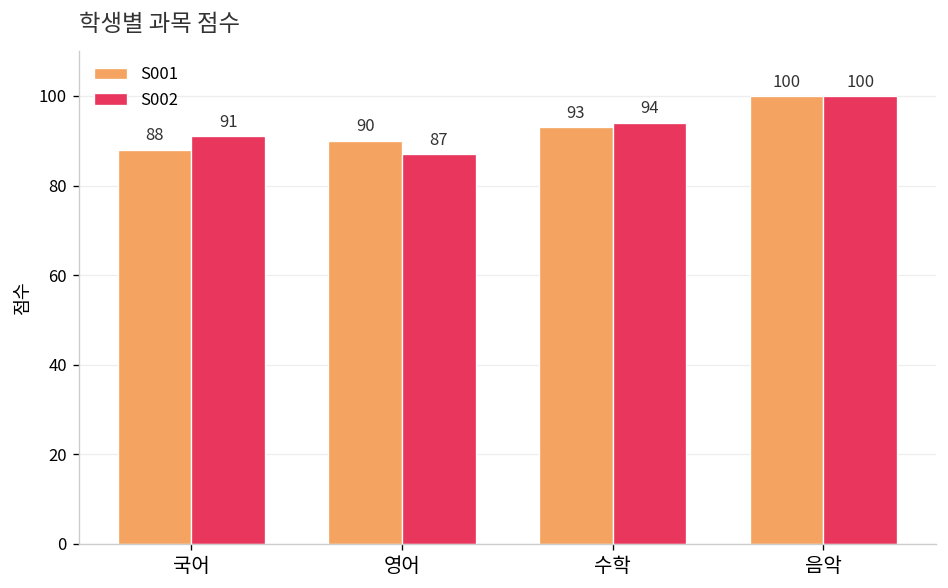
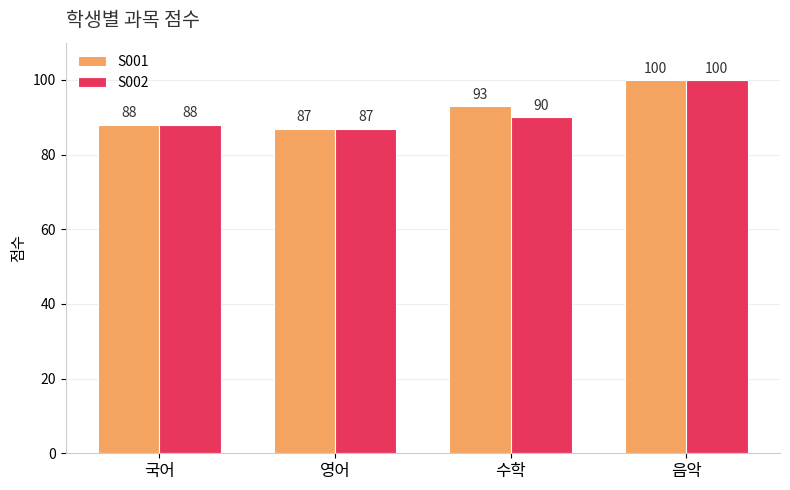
S002, 국어: 91 -> 88
S001, 영어: 90 -> 87
S002, 수학: 94 -> 90
